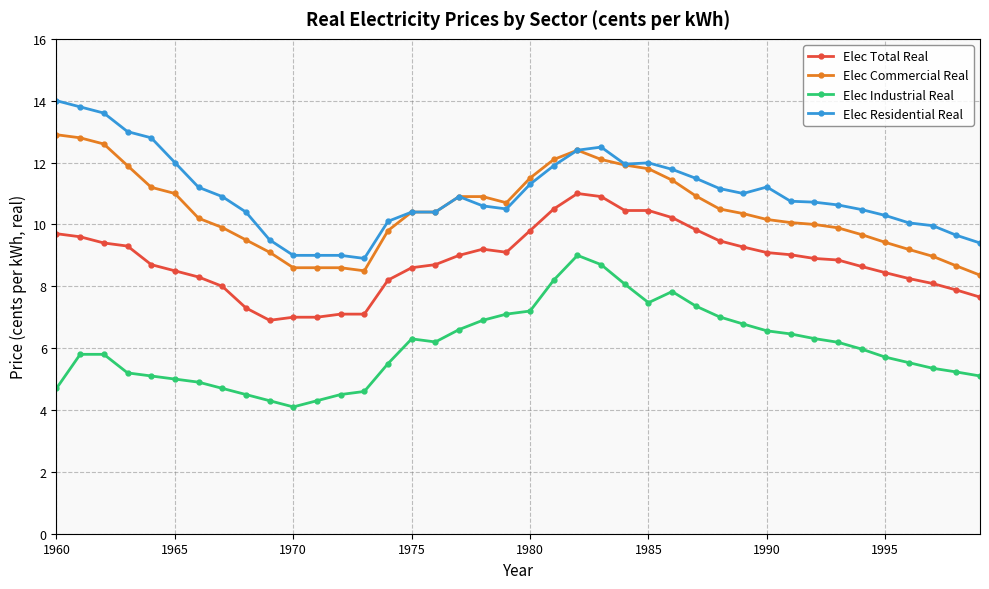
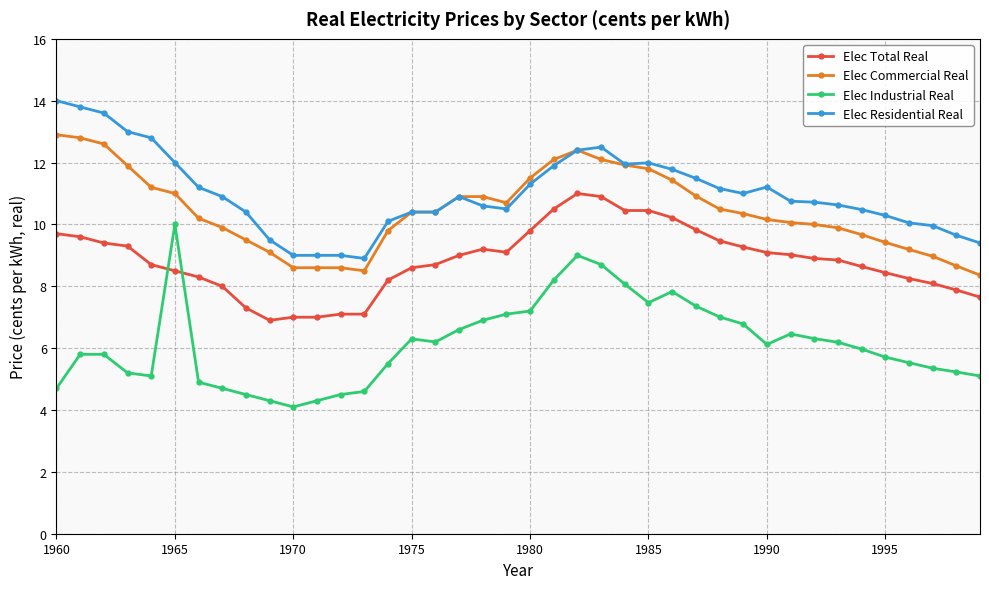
Elec Industrial Real, 1965: 5 -> 10
Elec Industrial Real, 1990: 6.6 -> 6.1
